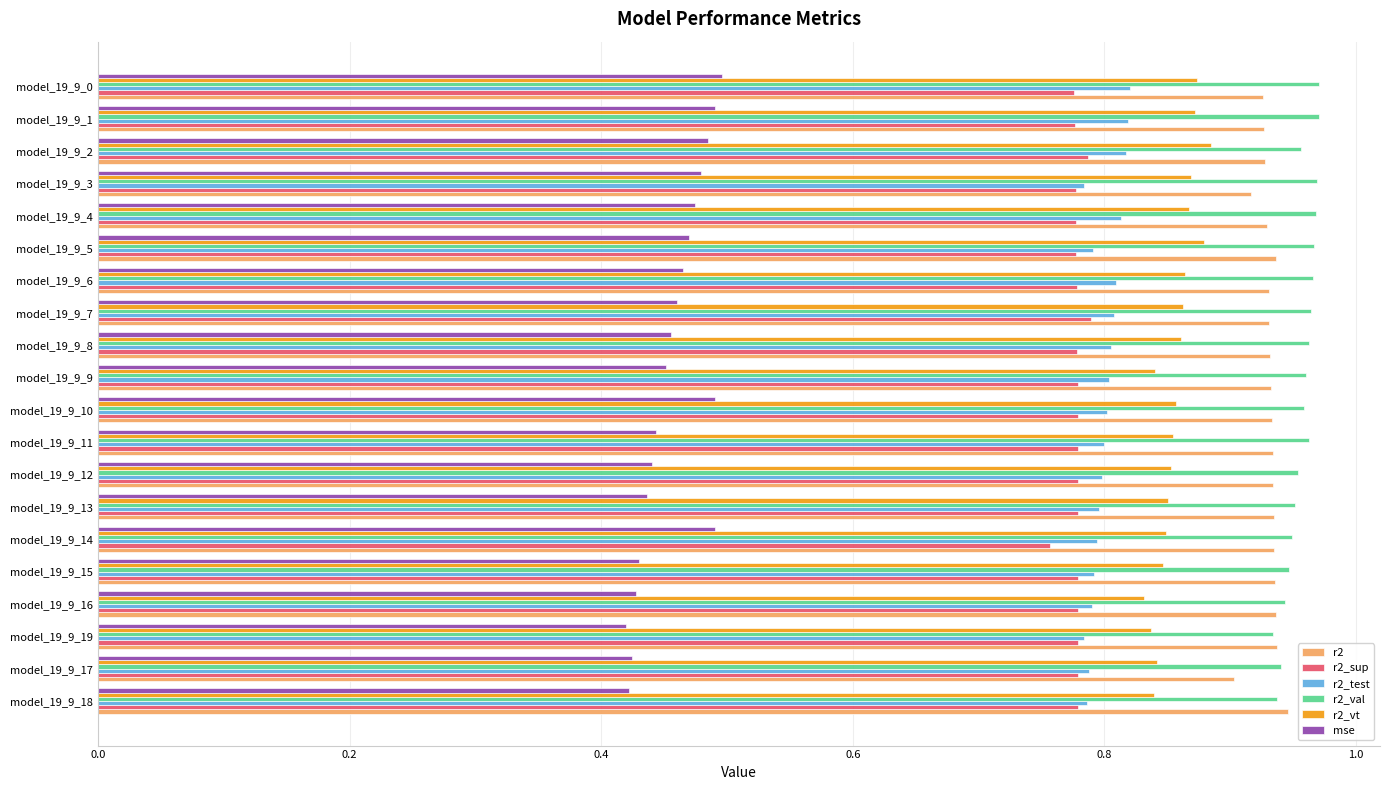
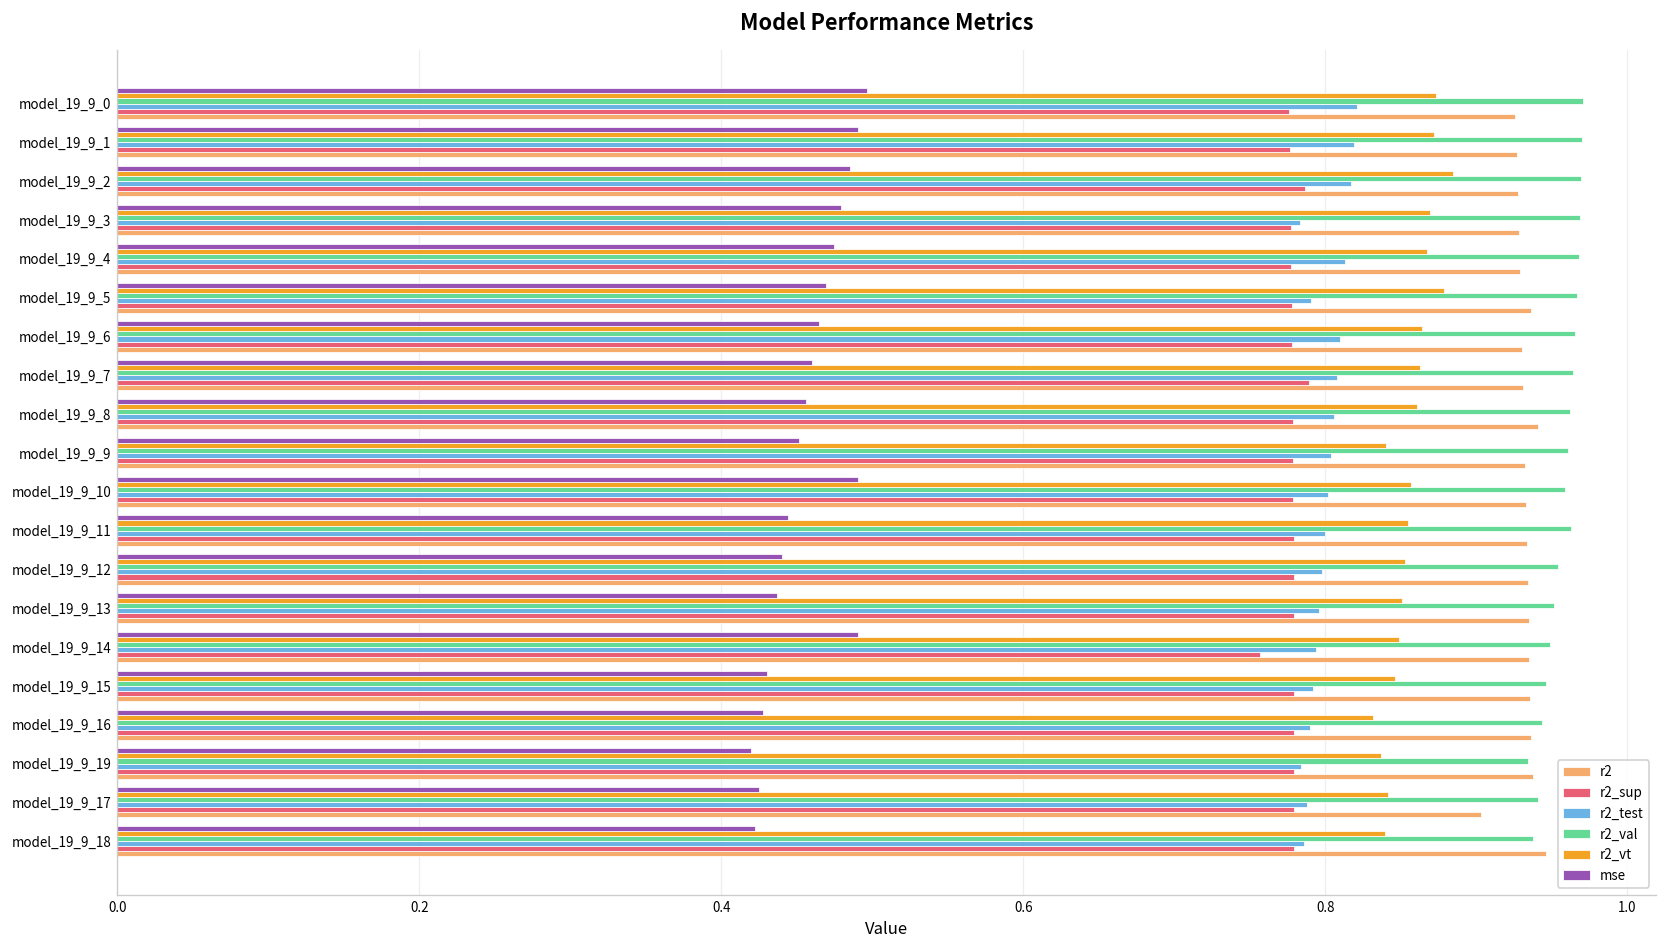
r2_val, model_19_9_2: 0.957 -> 0.970
r2, model_19_9_3: 0.916 -> 0.928
r2, model_19_9_8: 0.932 -> 0.941
